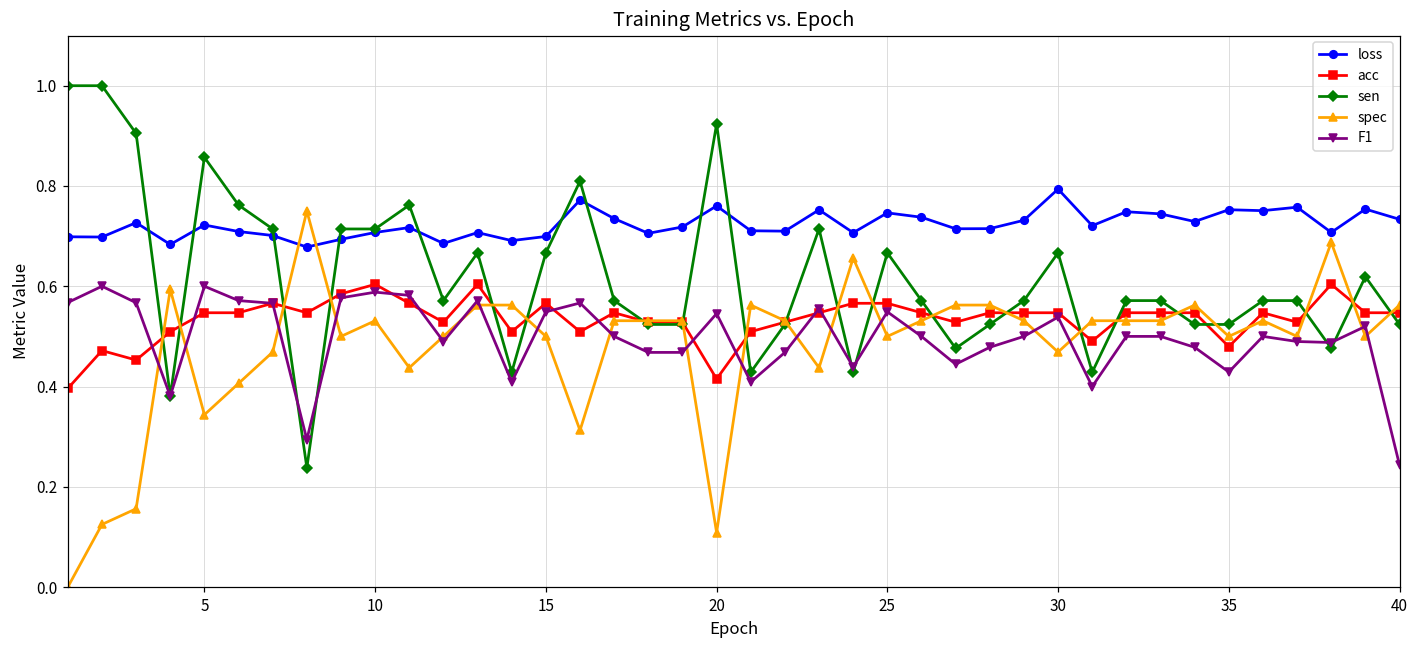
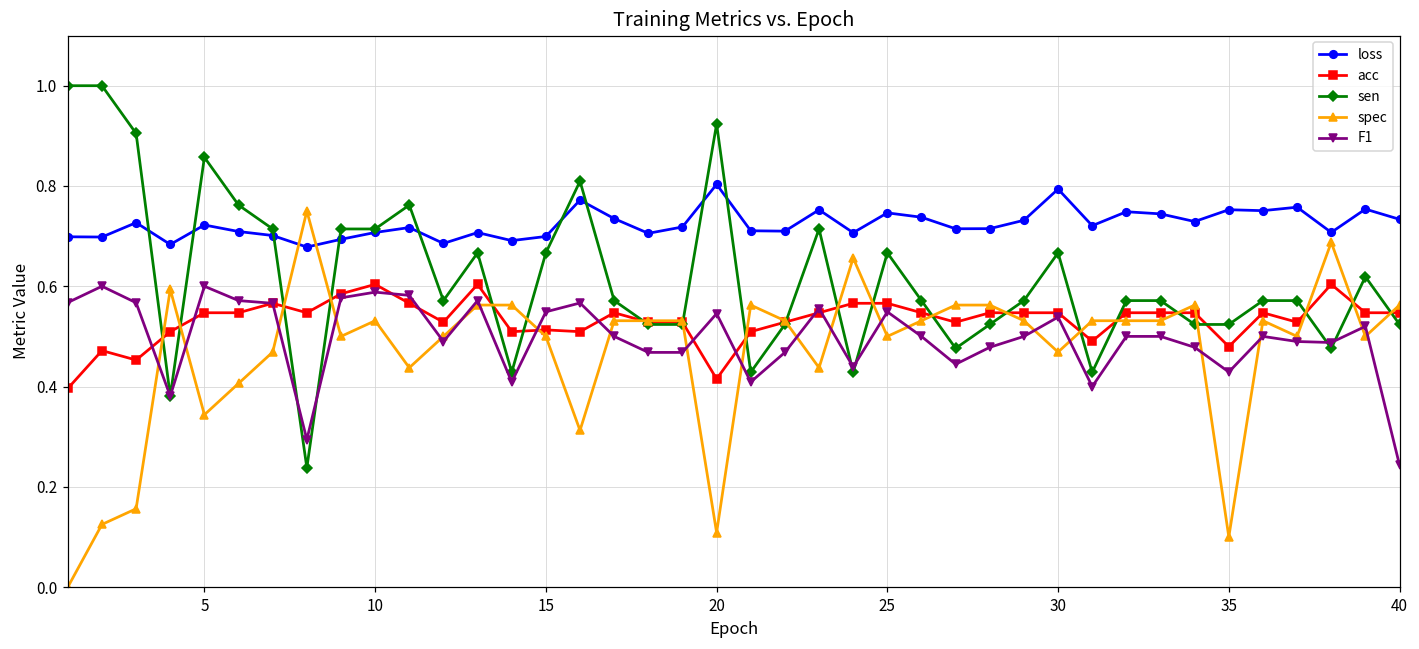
acc, 15: 0.57 -> 0.51
loss, 20: 0.76 -> 0.80
spec, 35: 0.5 -> 0.1
